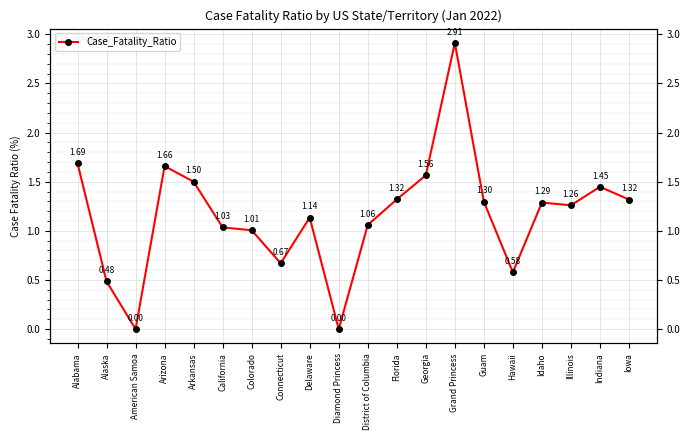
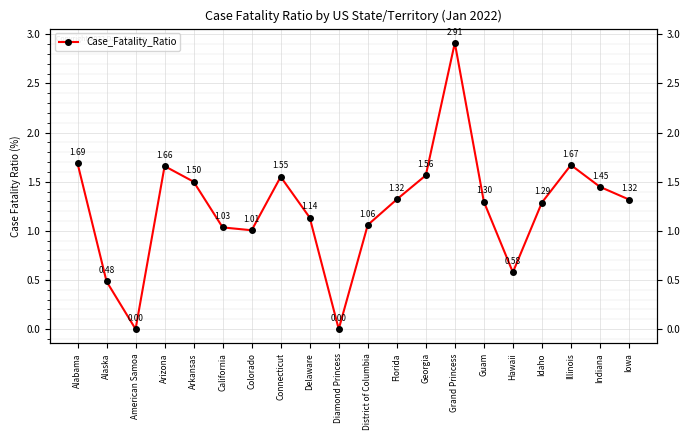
Connecticut: 0.67 -> 1.55
Illinois: 1.26 -> 1.67
